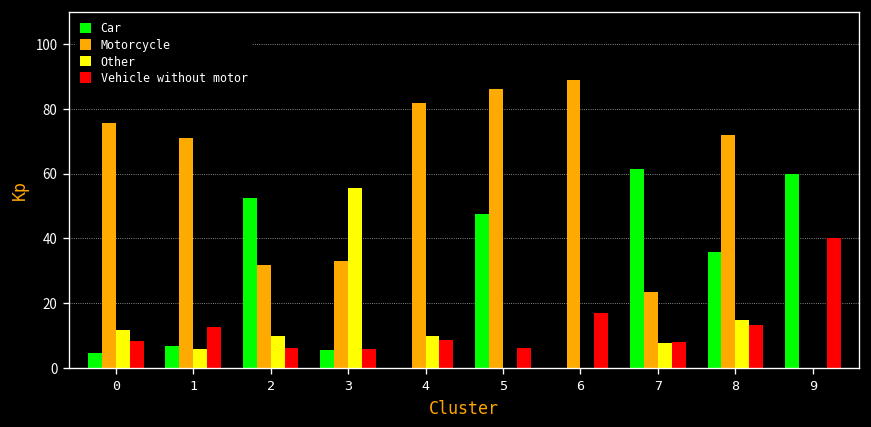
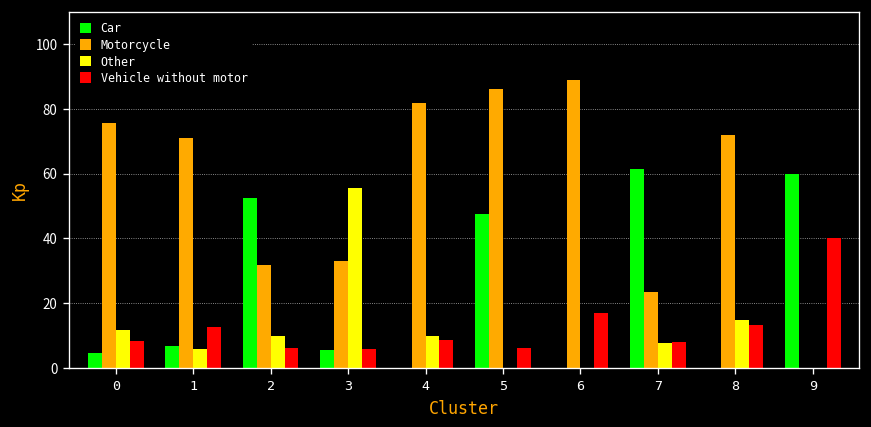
Car, 8: 36 -> 0
